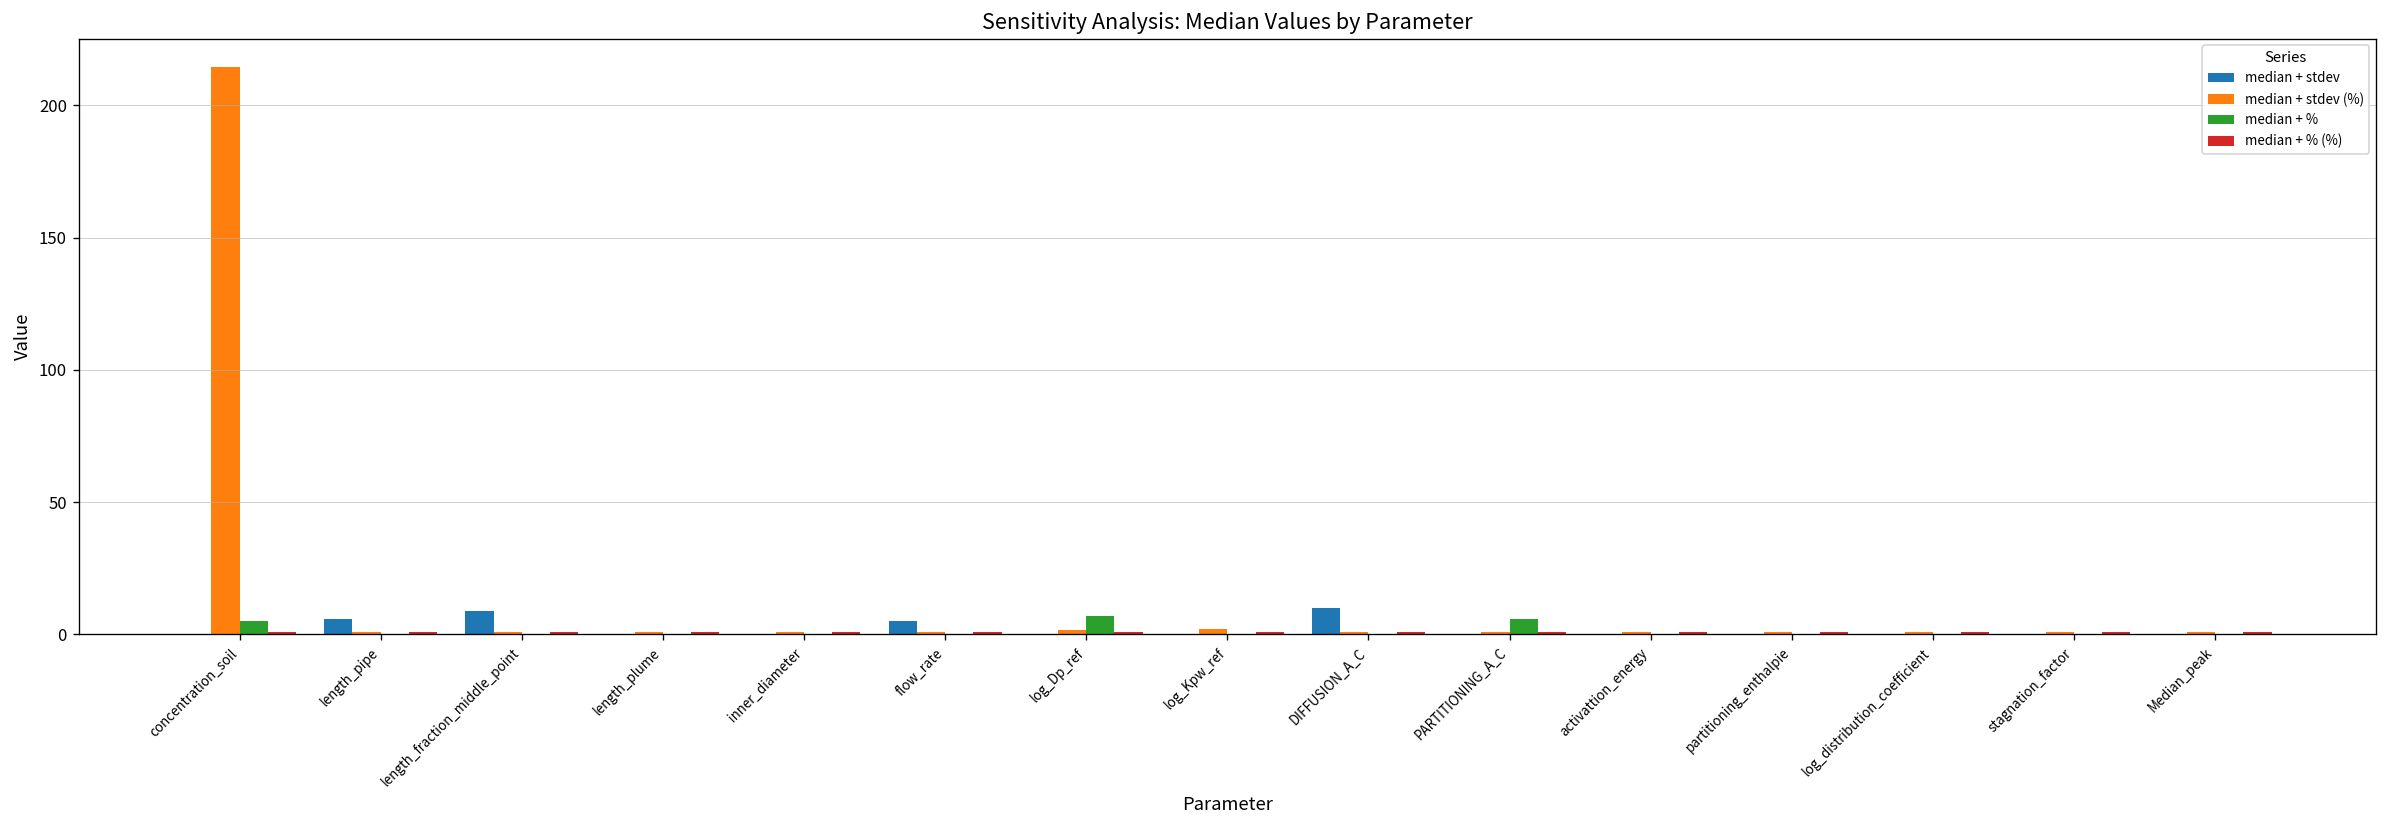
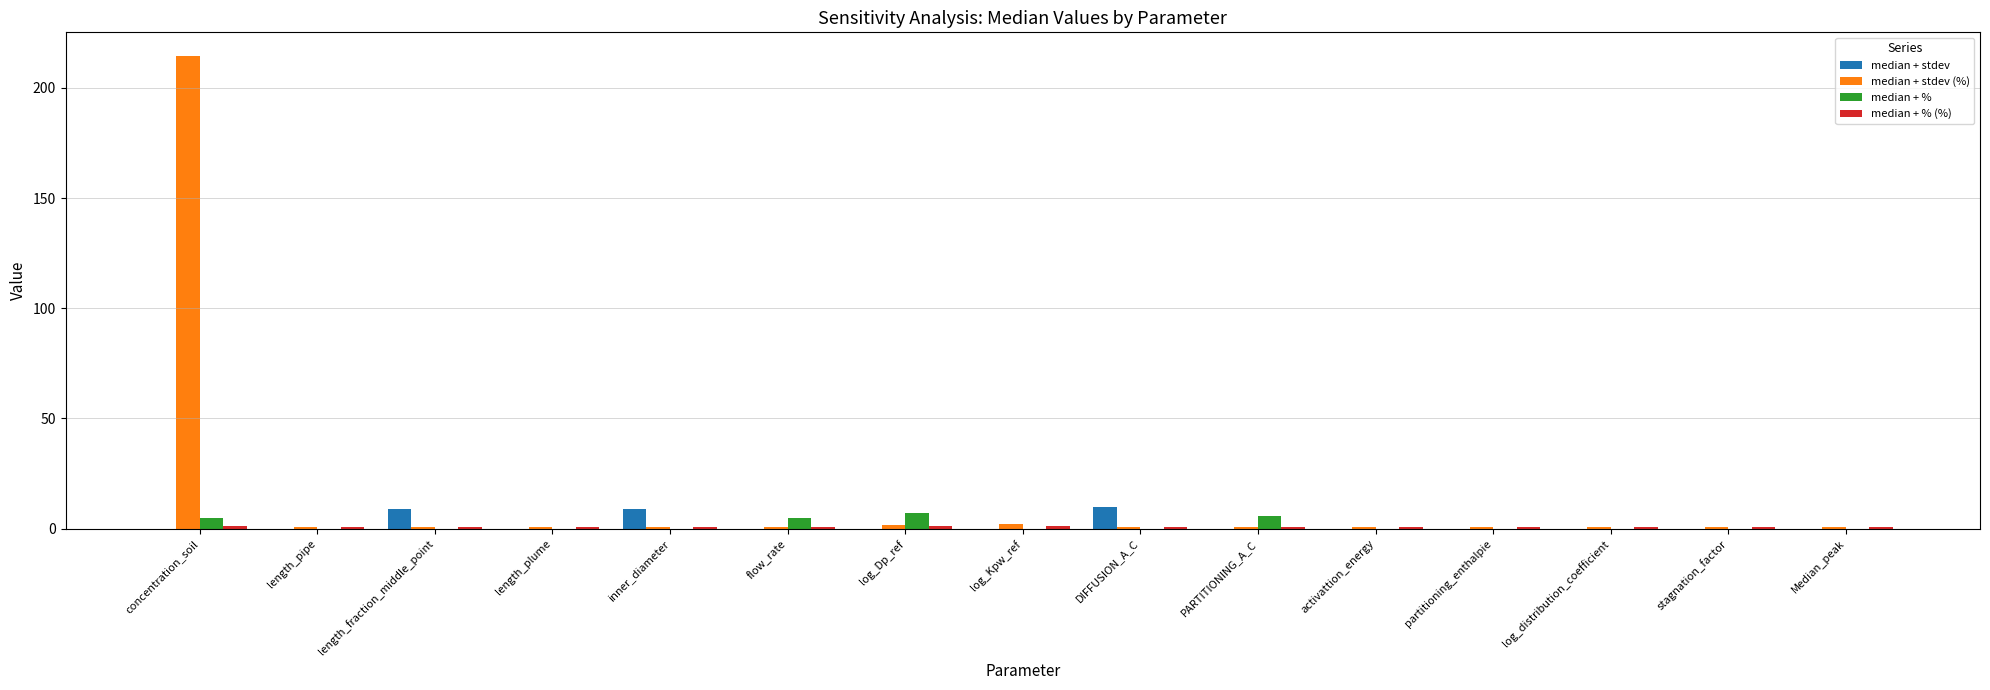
median + stdev, length_pipe: 6 -> 0
median + stdev, inner_diameter: 0 -> 9
median + stdev, flow_rate: 5 -> 0
median + %, flow_rate: 0 -> 5
